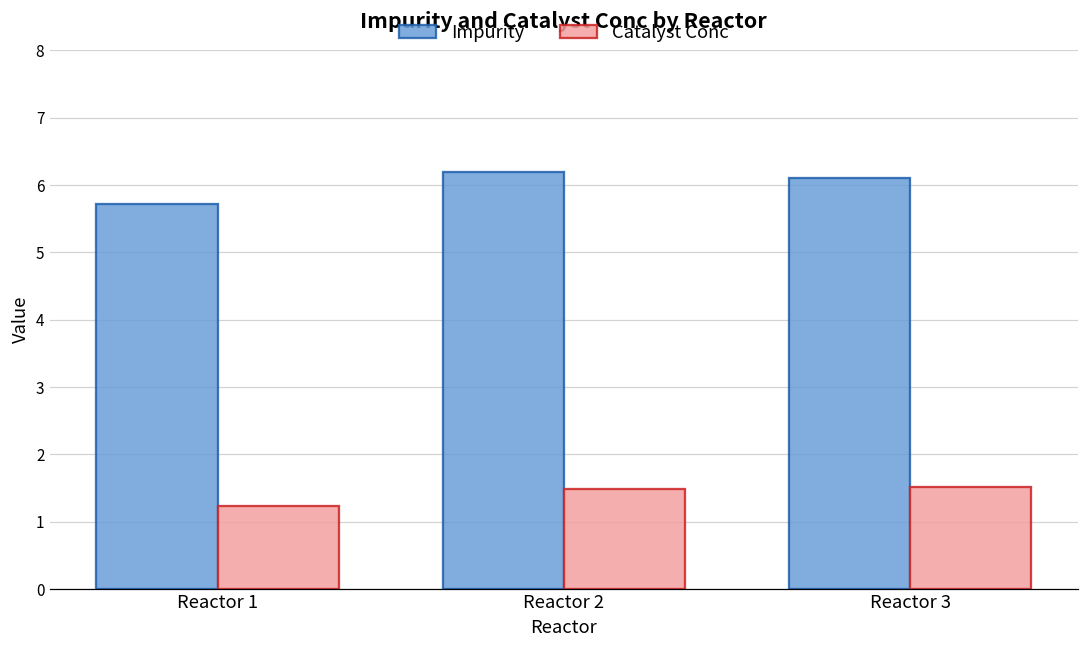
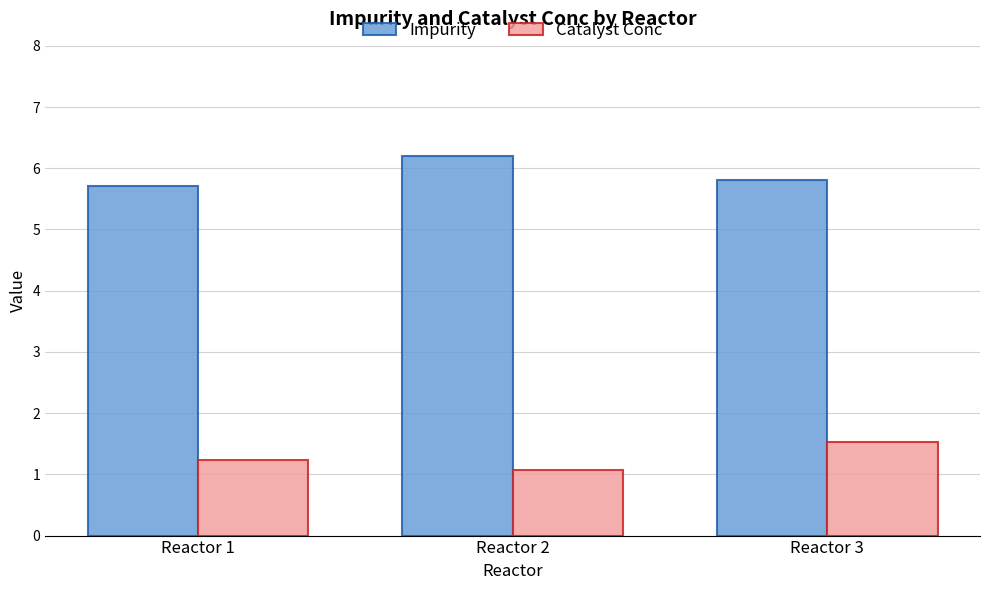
Catalyst Conc, Reactor 2: 1.5 -> 1.1
Impurity, Reactor 3: 6.1 -> 5.8
